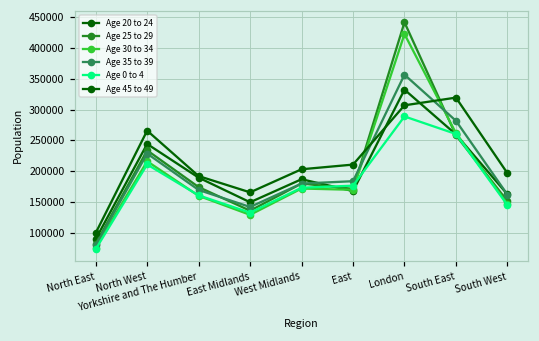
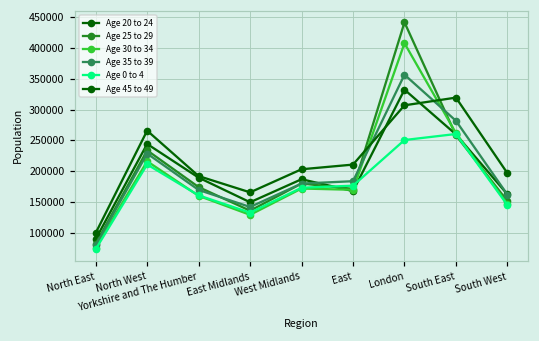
Age 30 to 34, London: 420000 -> 410000
Age 0 to 4, London: 290000 -> 250000
